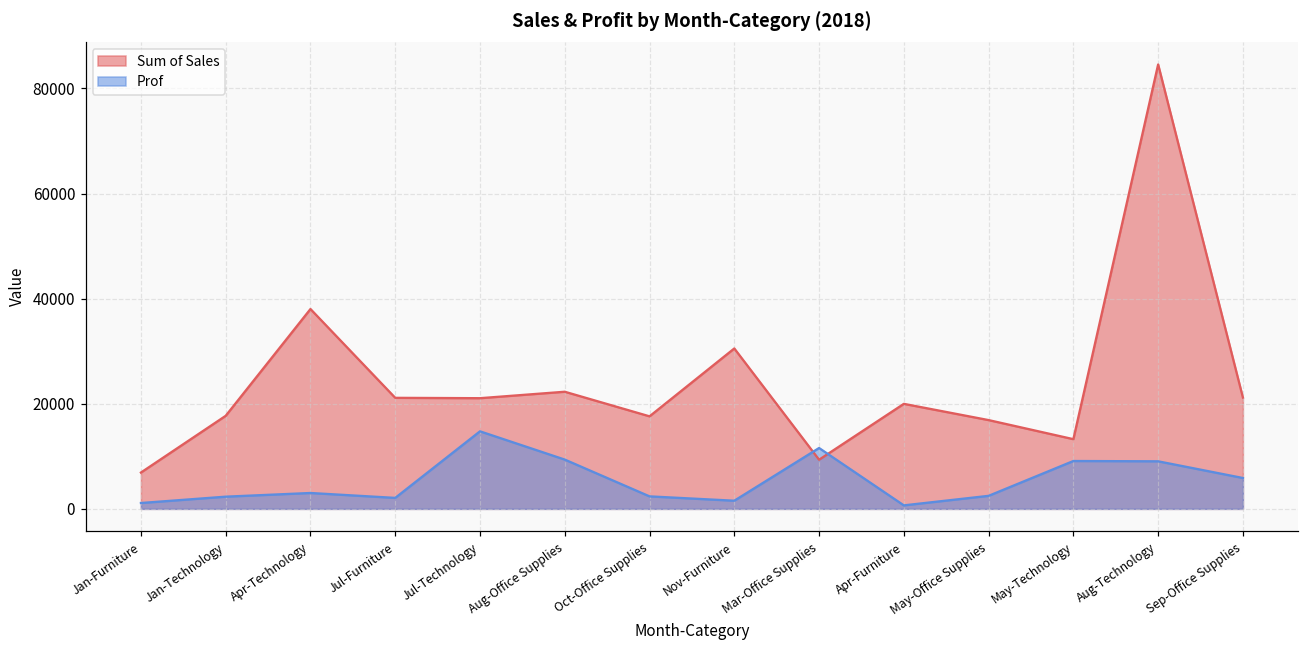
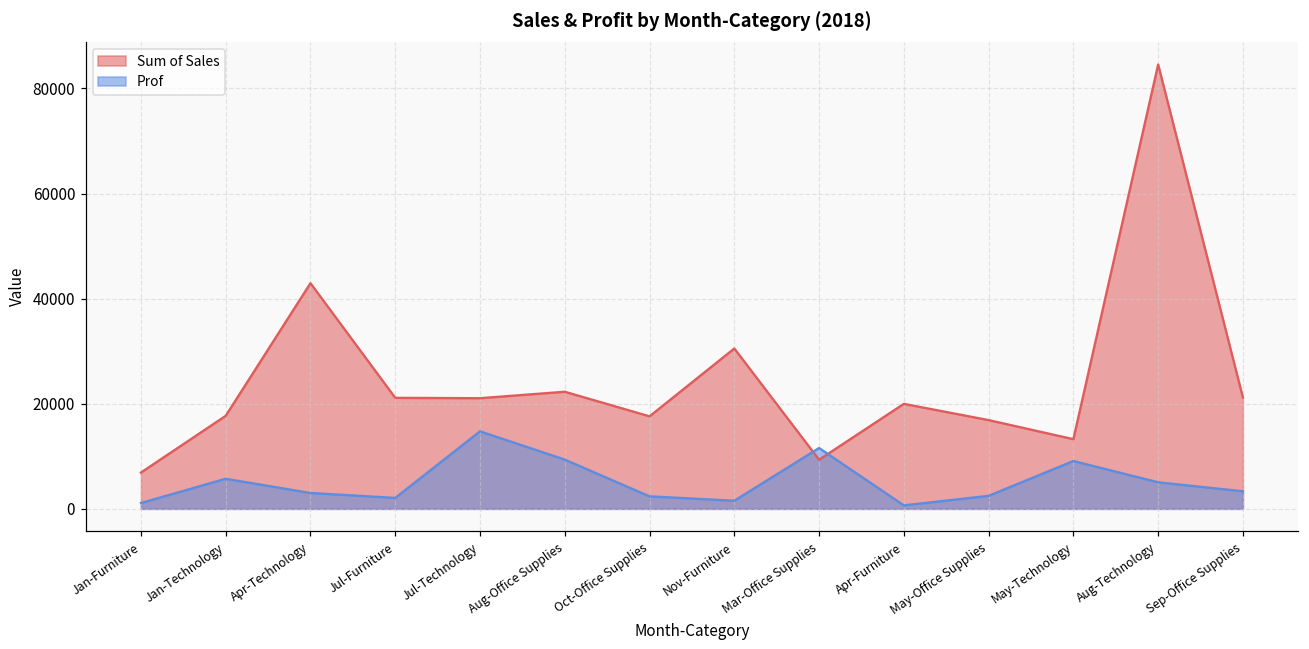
Prof, Jan-Technology: 2000 -> 6000
Sum of Sales, Apr-Technology: 38000 -> 43000
Prof, Aug-Technology: 9000 -> 5000
Prof, Sep-Office Supplies: 6000 -> 3000
